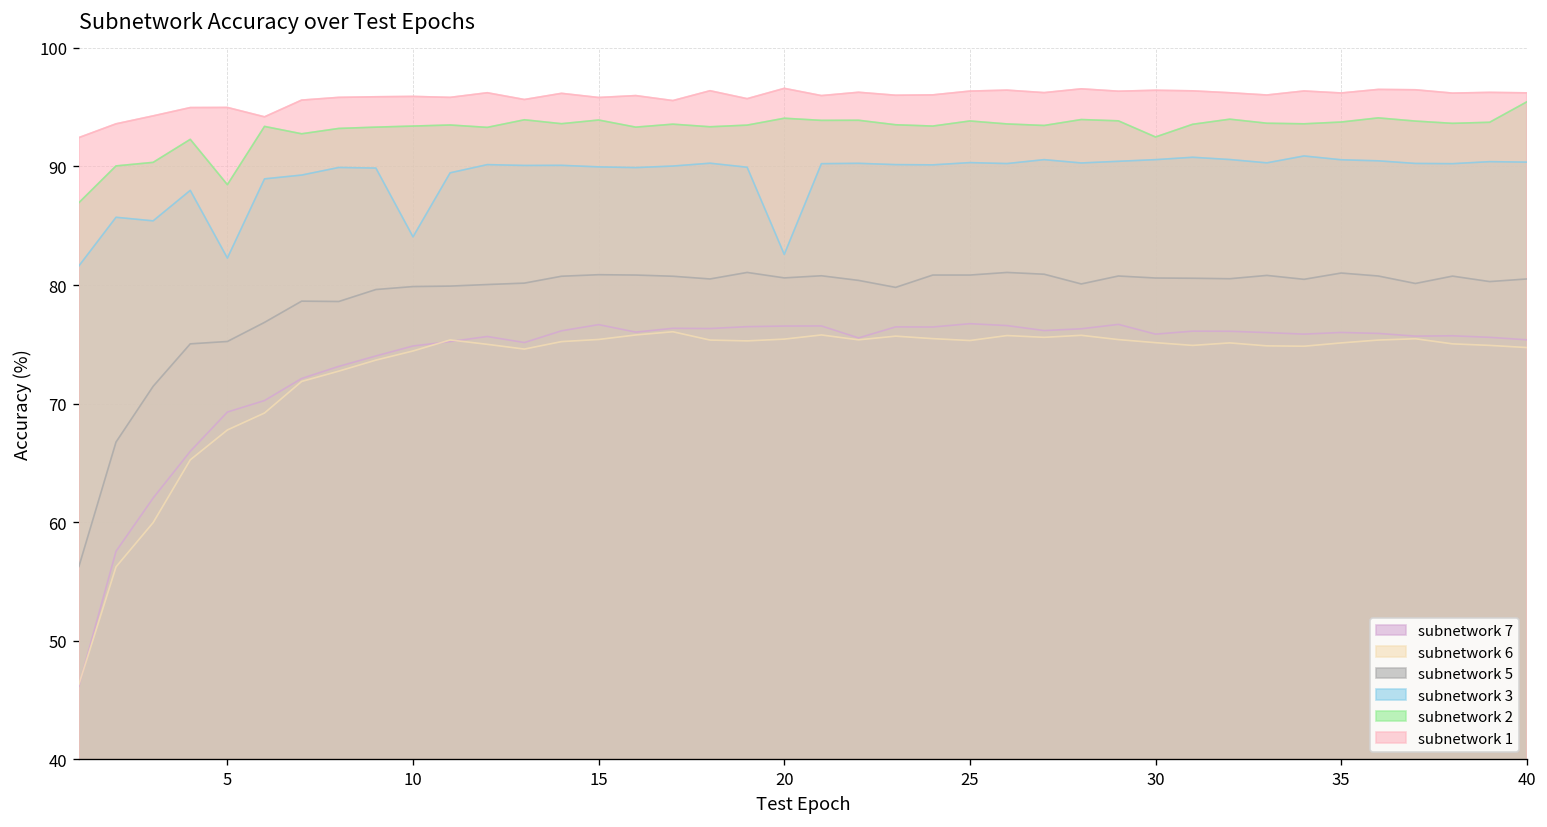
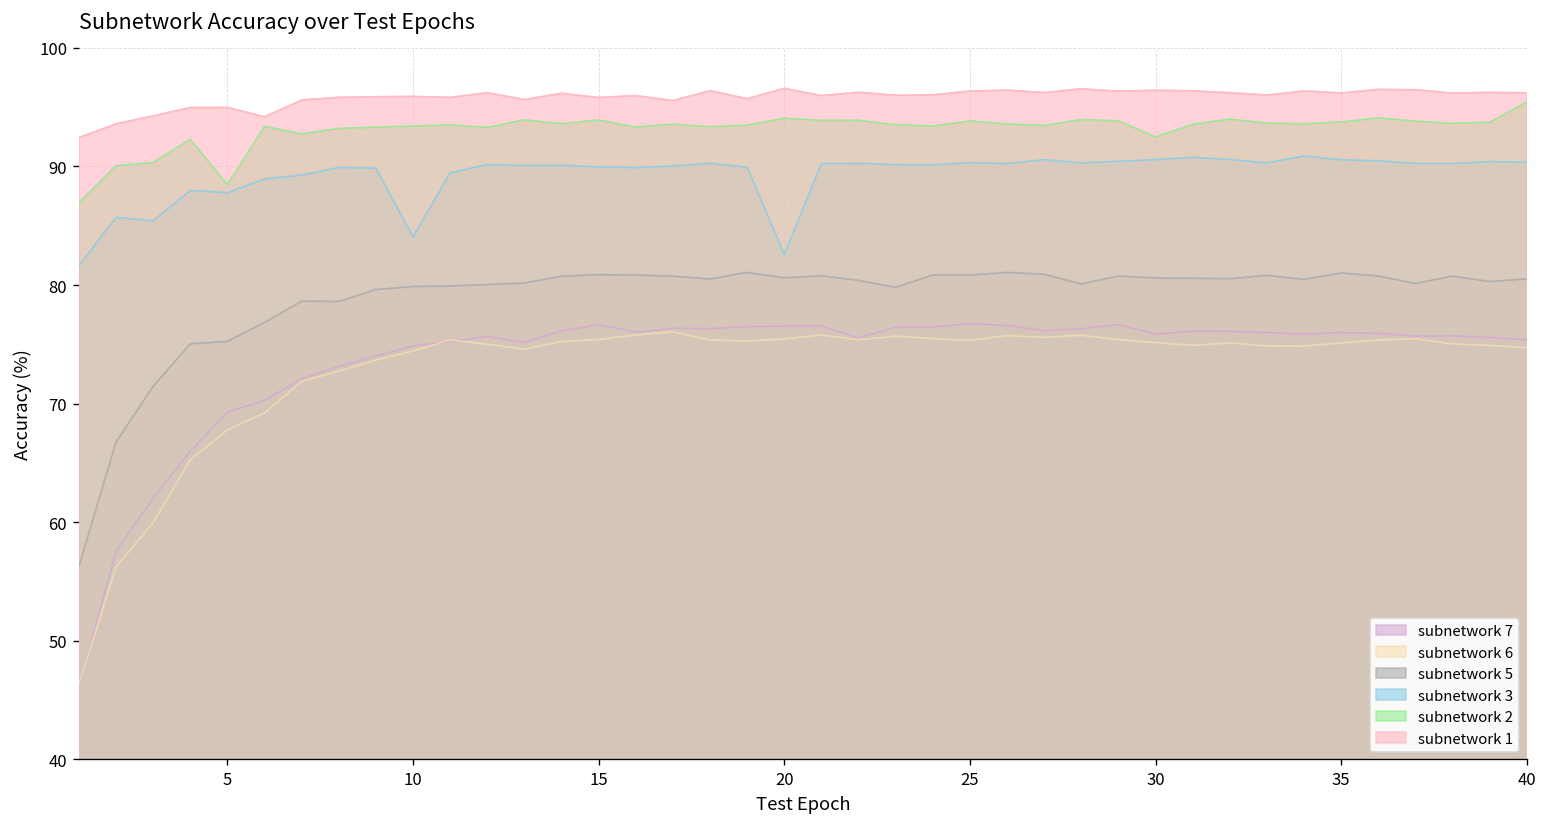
subnetwork 3, 5: 82 -> 88
